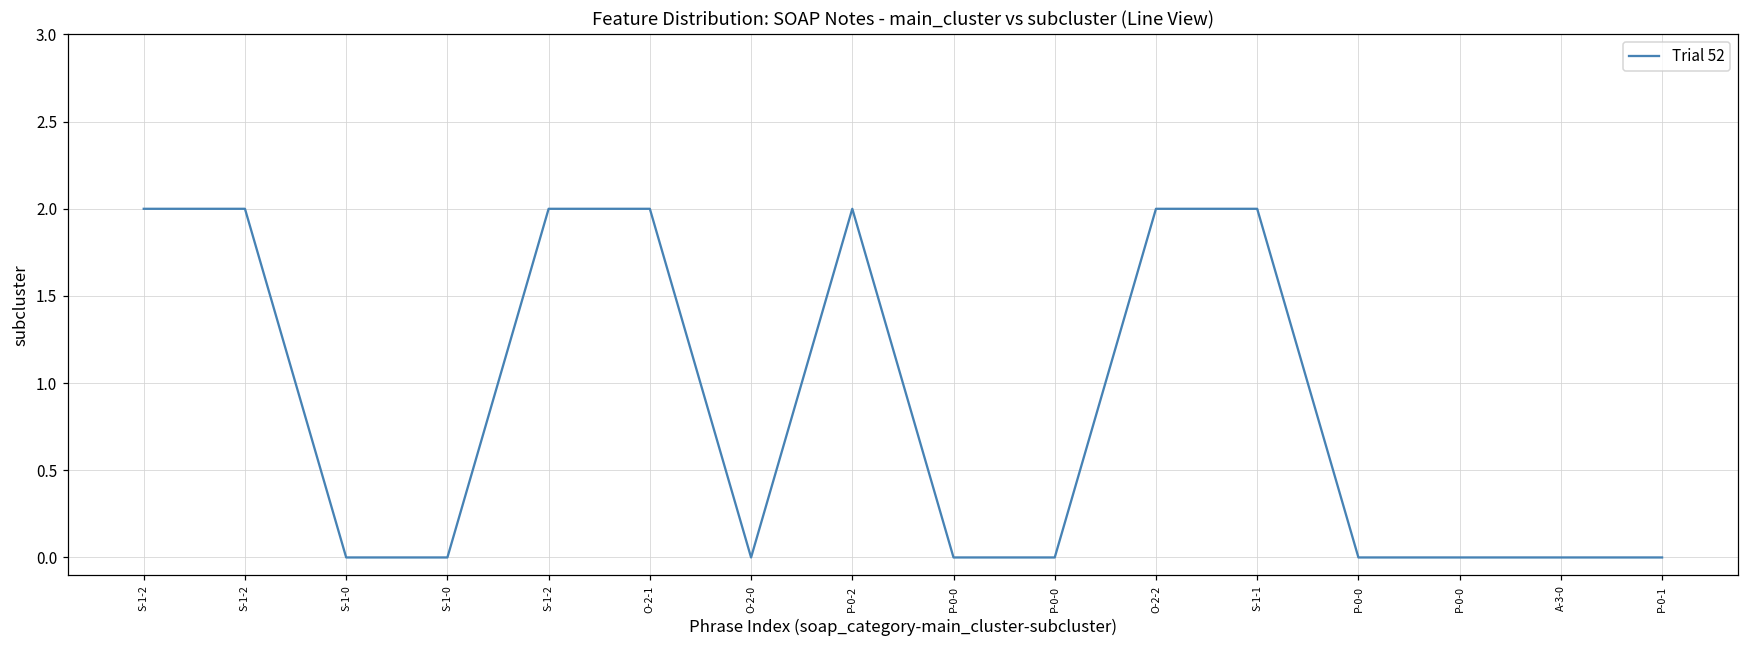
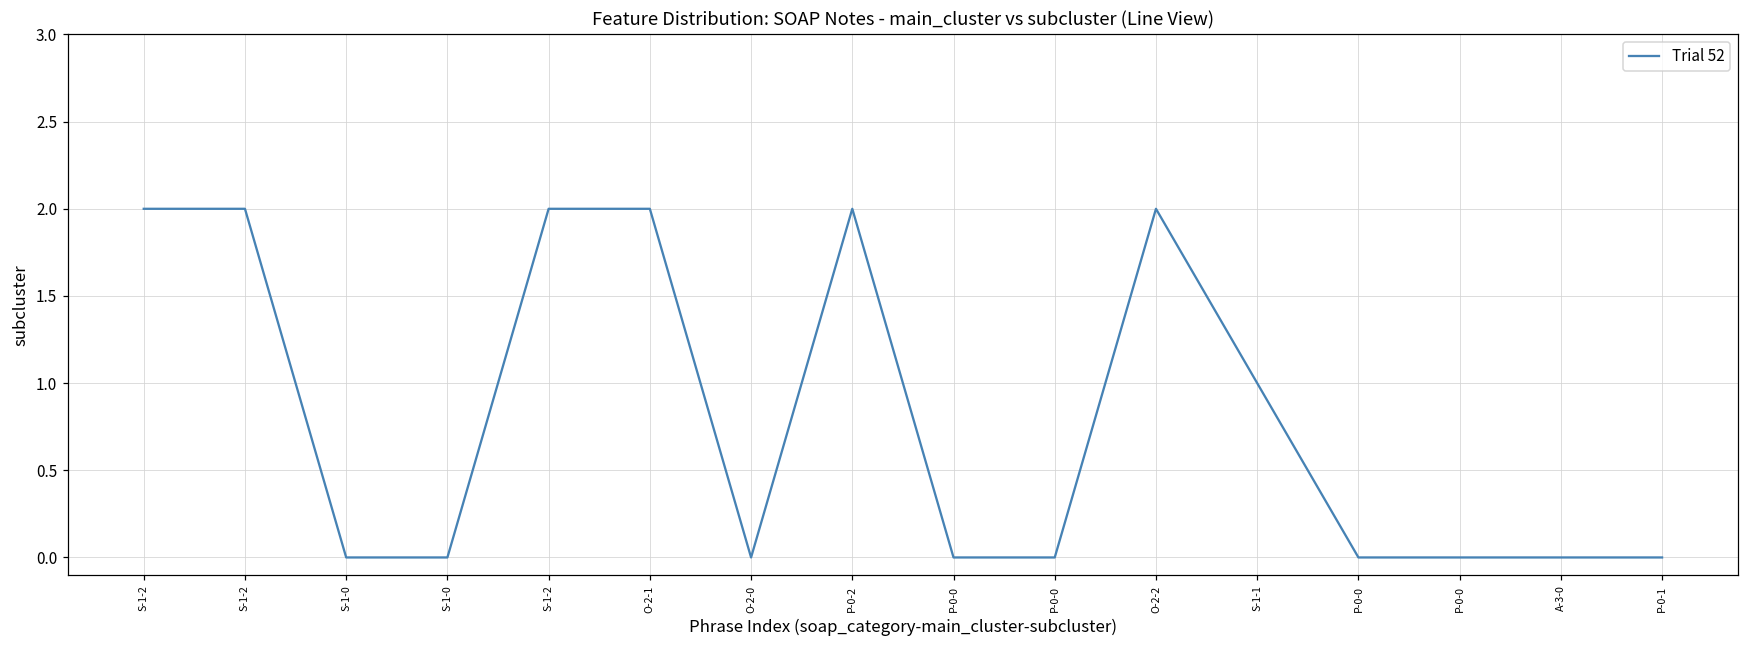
S-1-1: 2 -> 1
